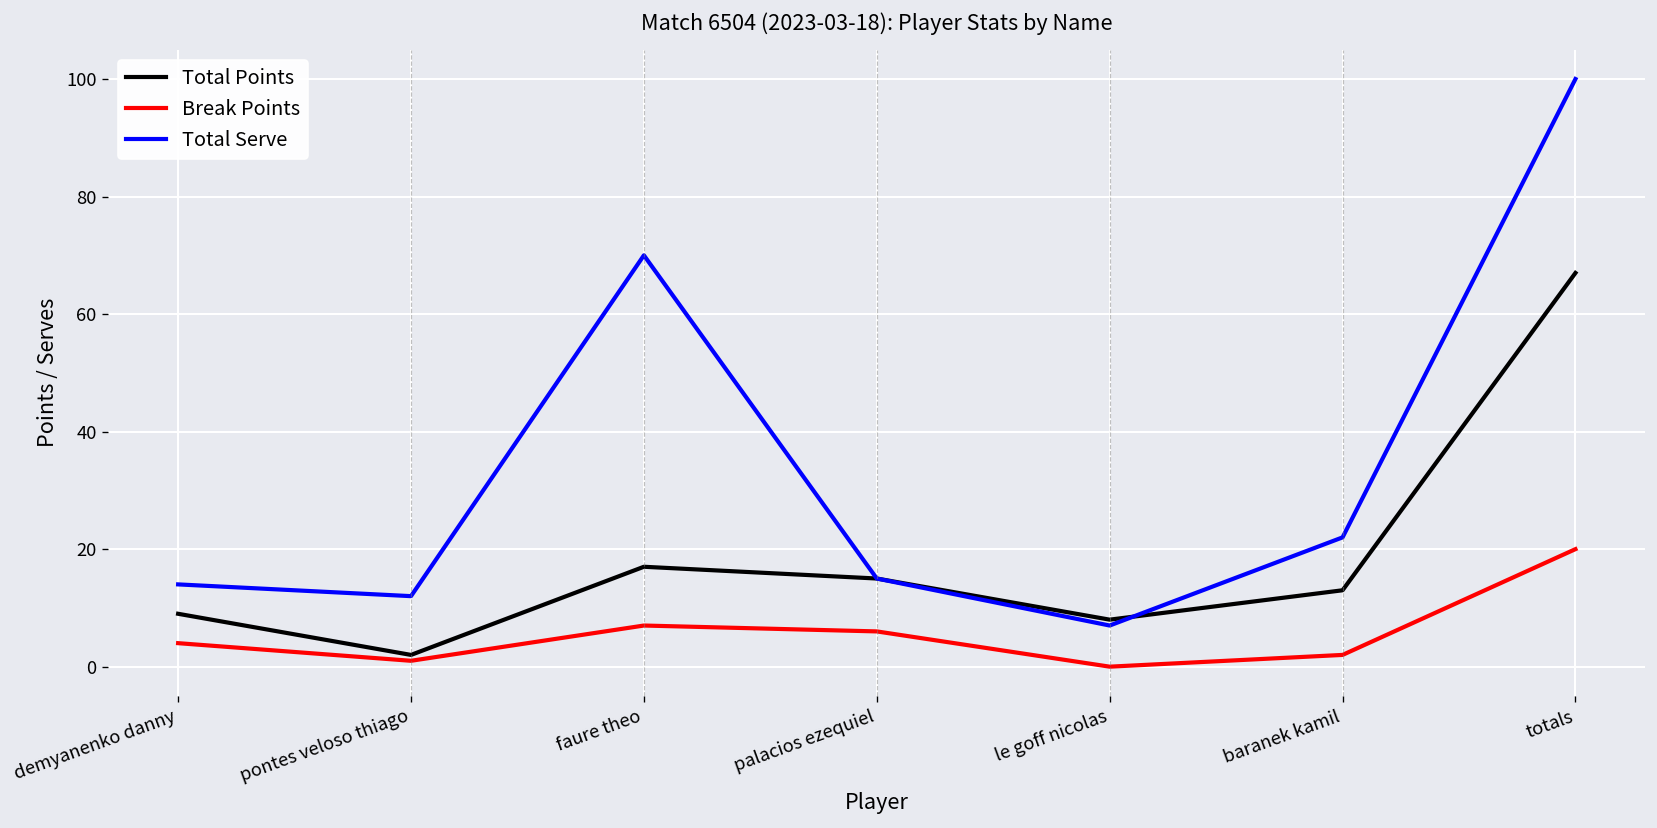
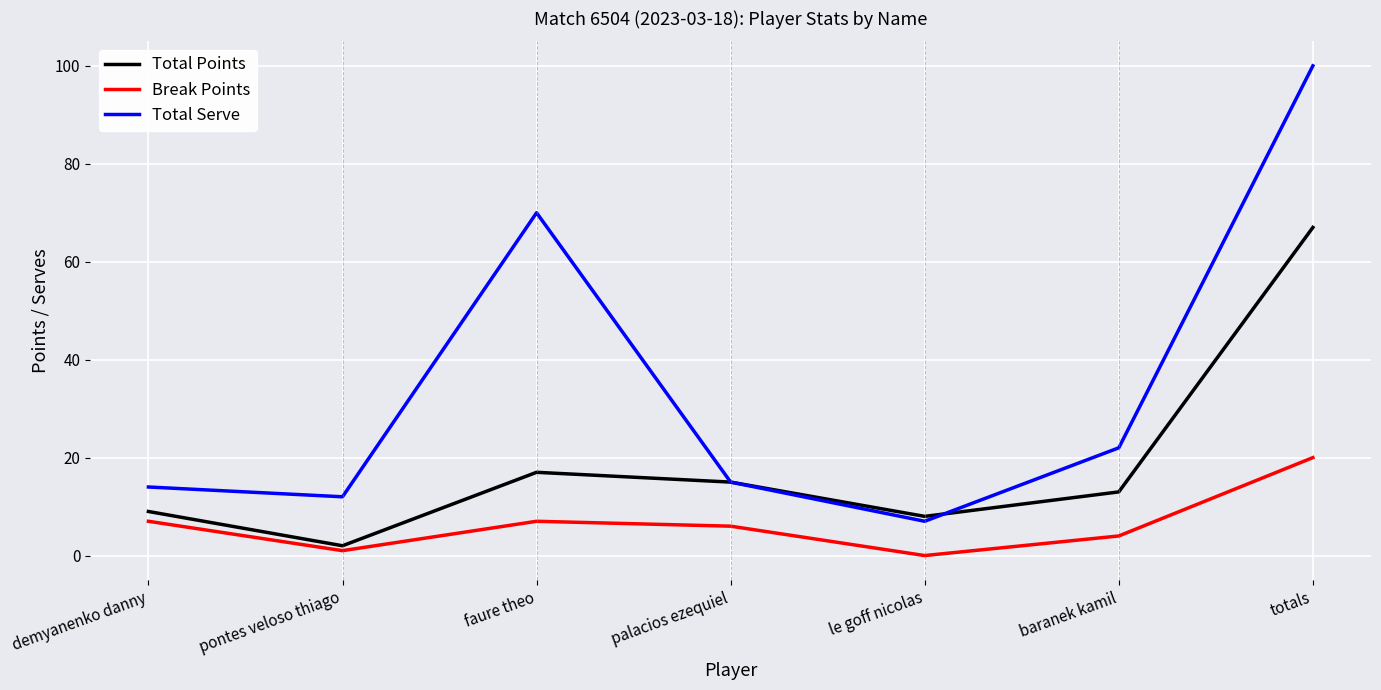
Break Points, demyanenko danny: 4 -> 7
Break Points, baranek kamil: 2 -> 4
